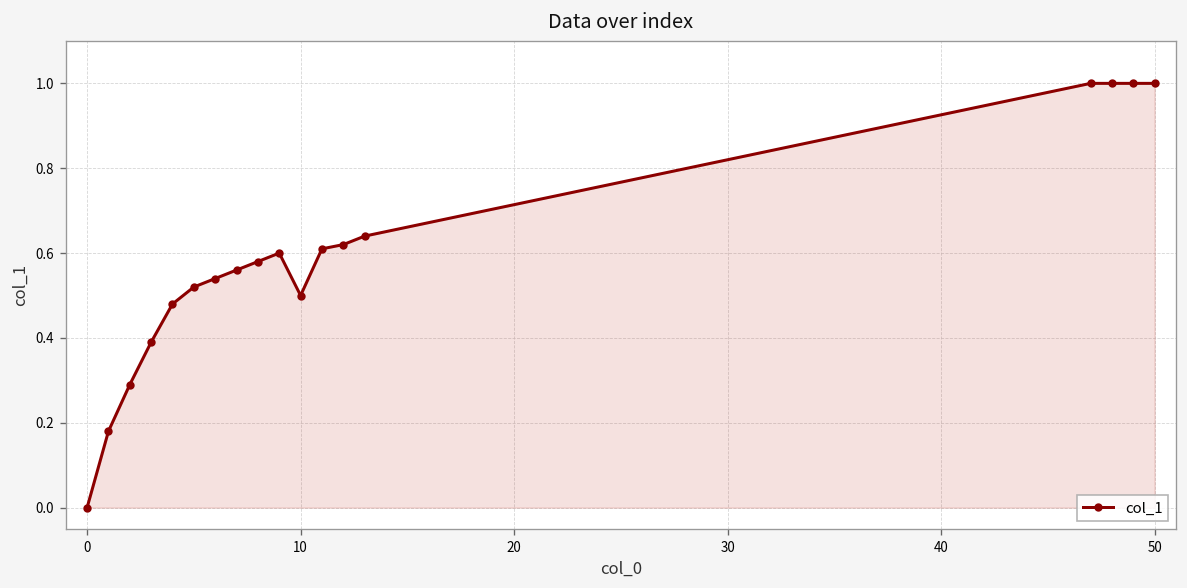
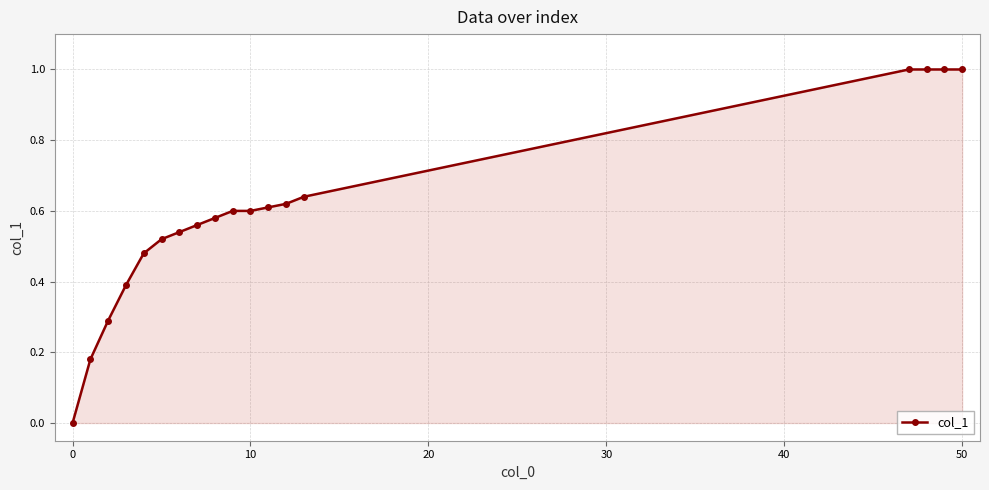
10: 0.5 -> 0.6
